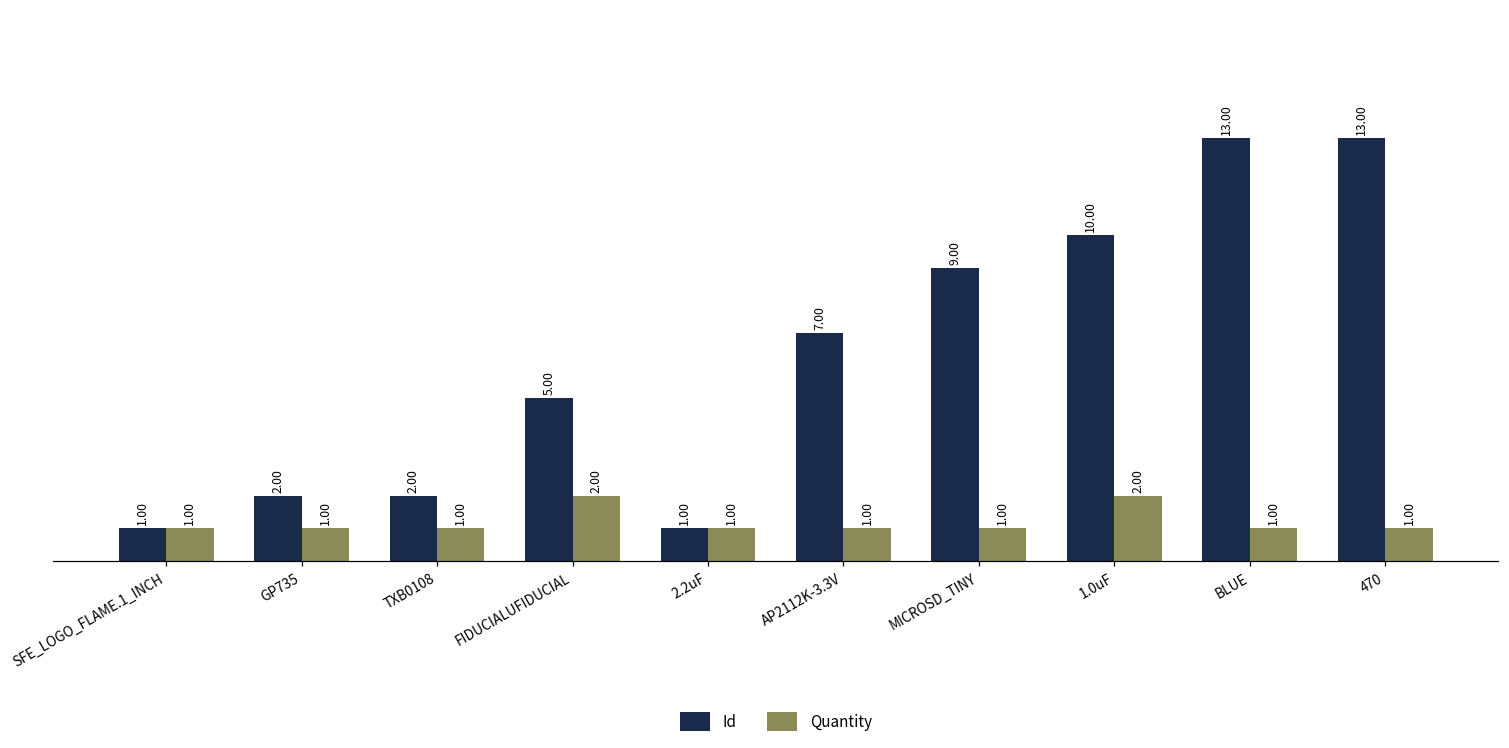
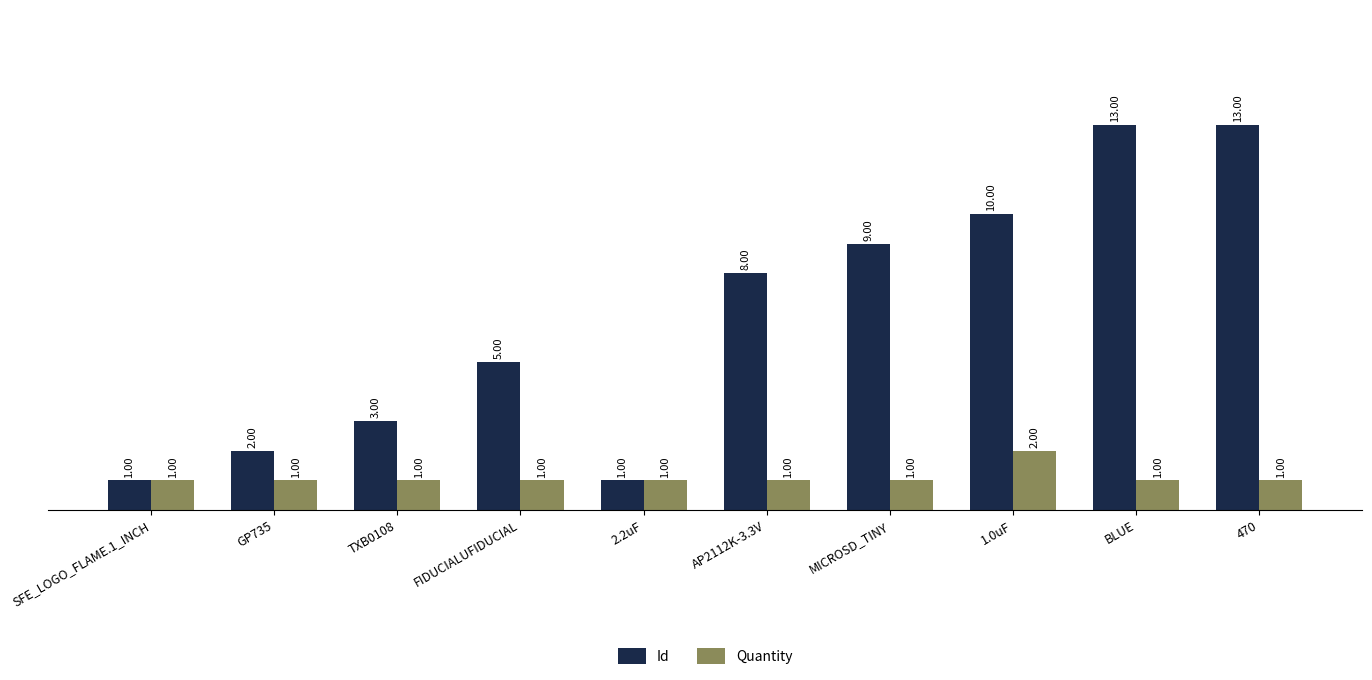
Id, TXB0108: 2.00 -> 3.00
Quantity, FIDUCIALUFIDUCIAL: 2.00 -> 1.00
Id, AP2112K-3.3V: 7.00 -> 8.00
